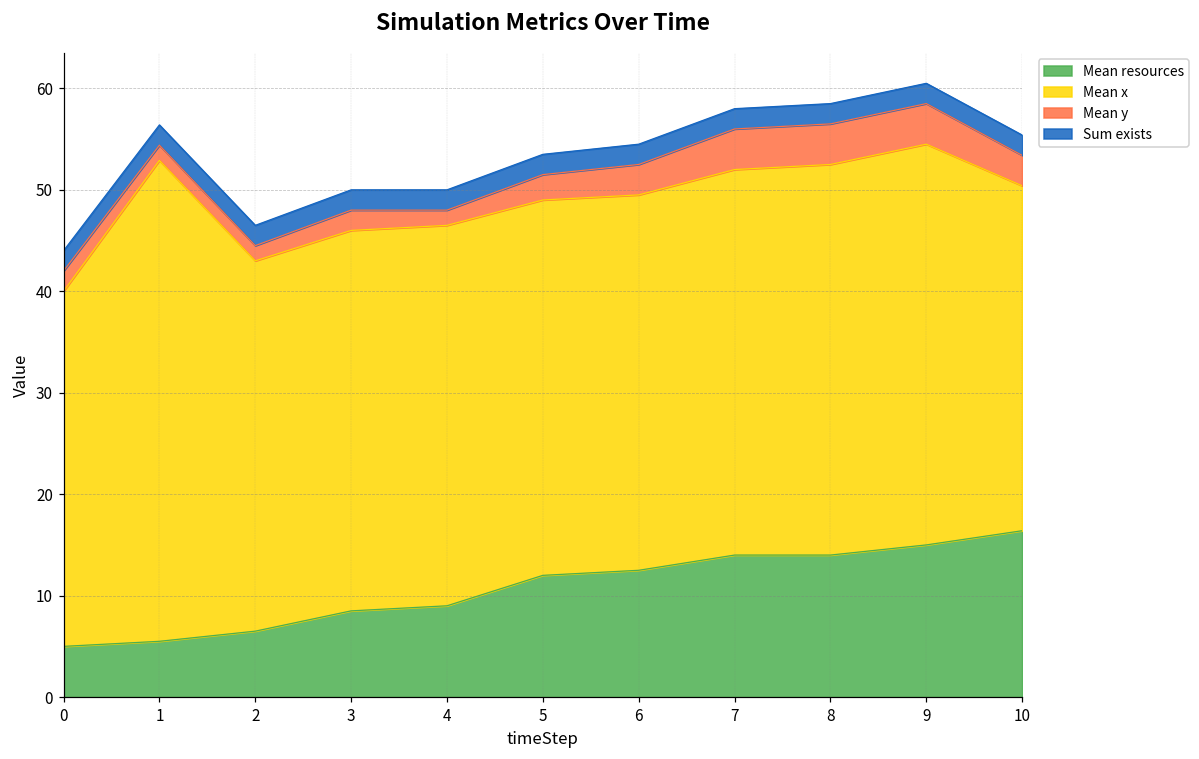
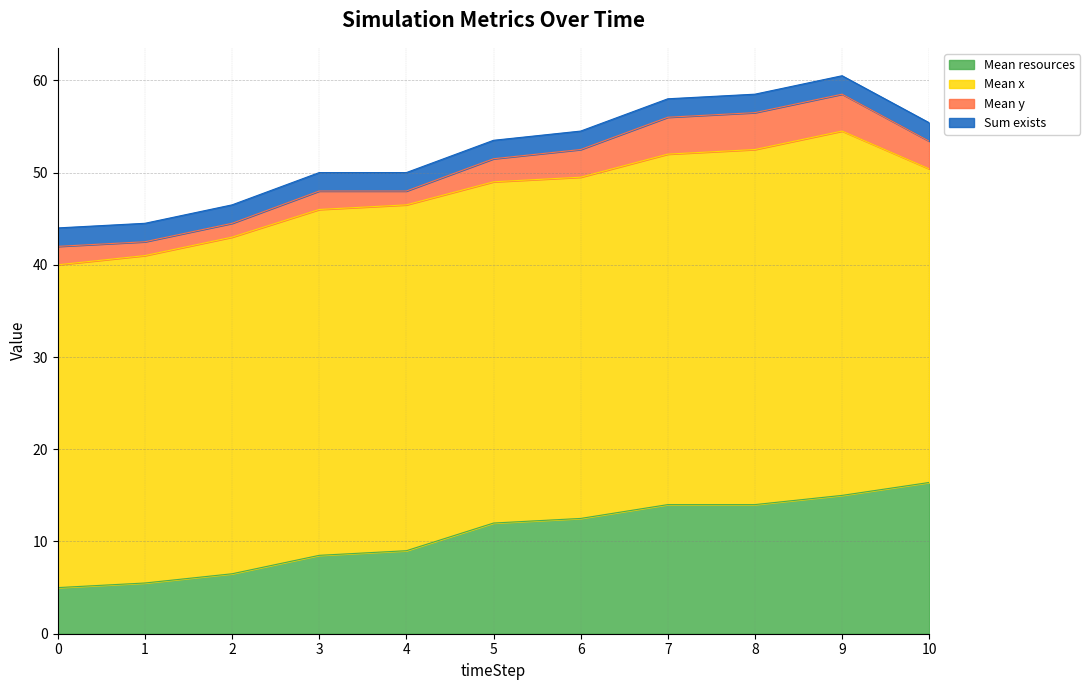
Mean x, 1: 47 -> 36
